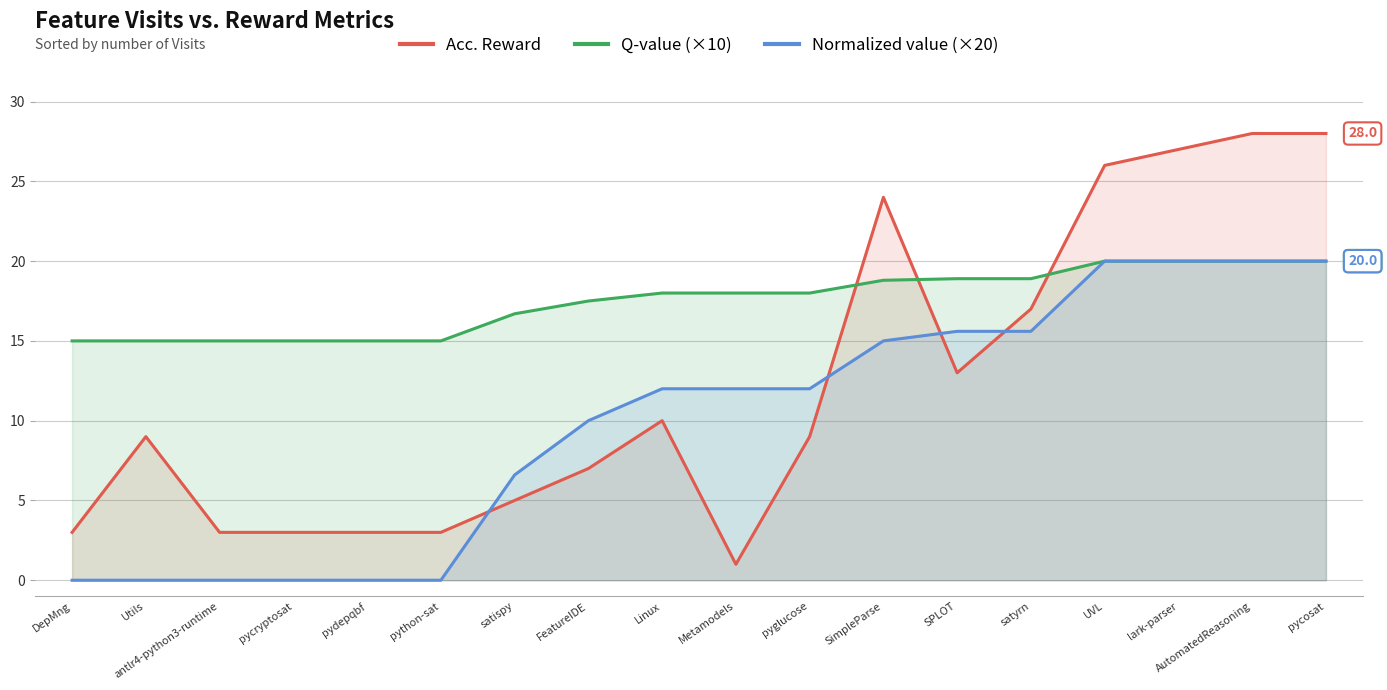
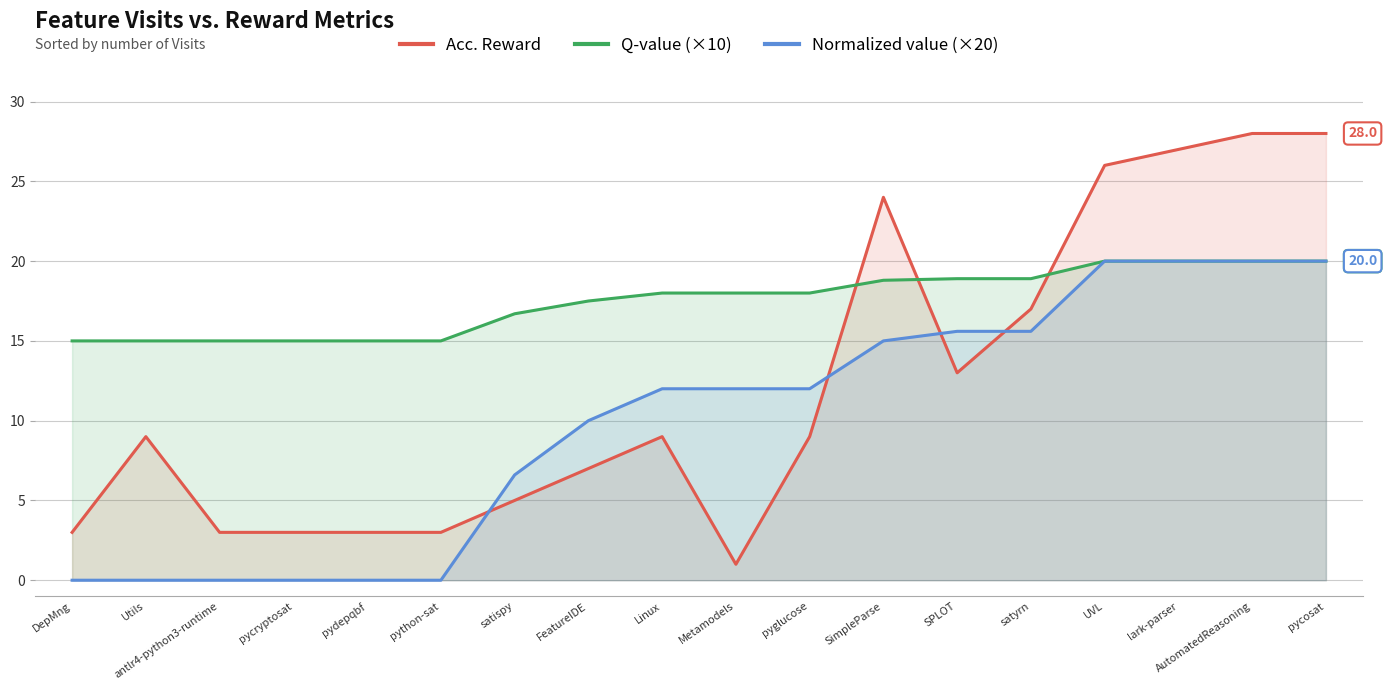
Acc. Reward, Linux: 10 -> 9
